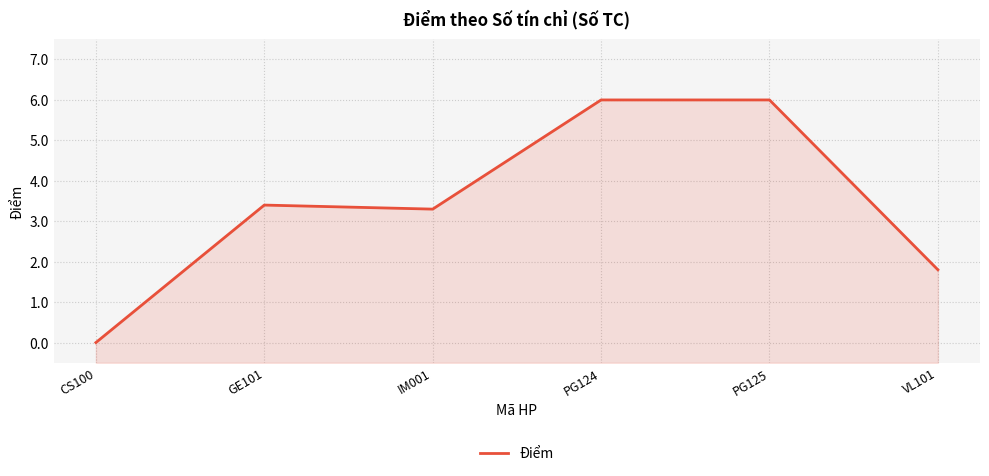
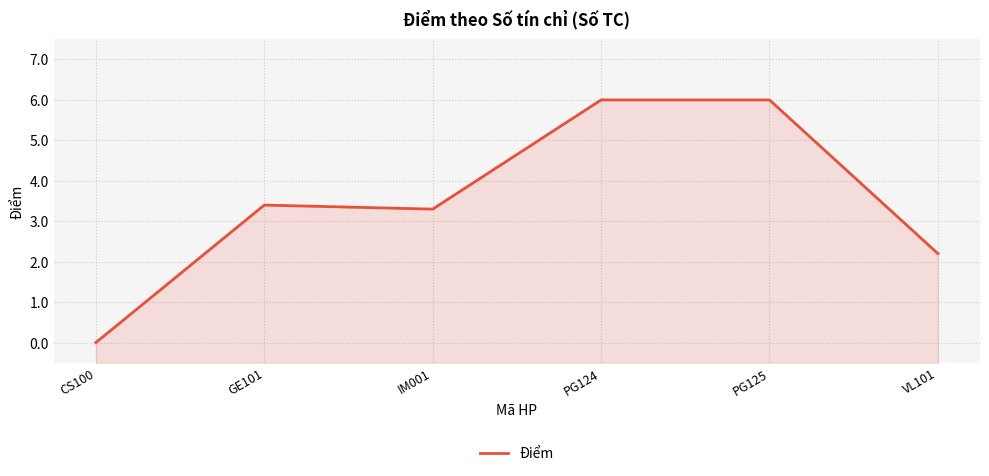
VL101: 1.8 -> 2.2
